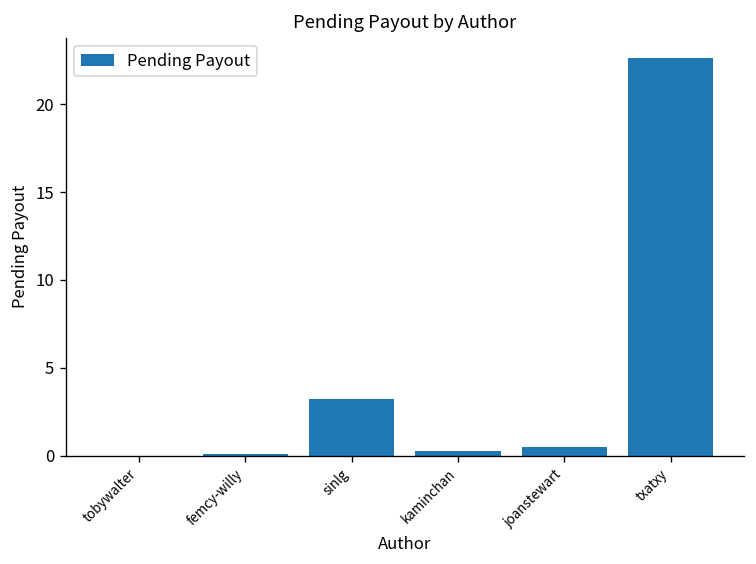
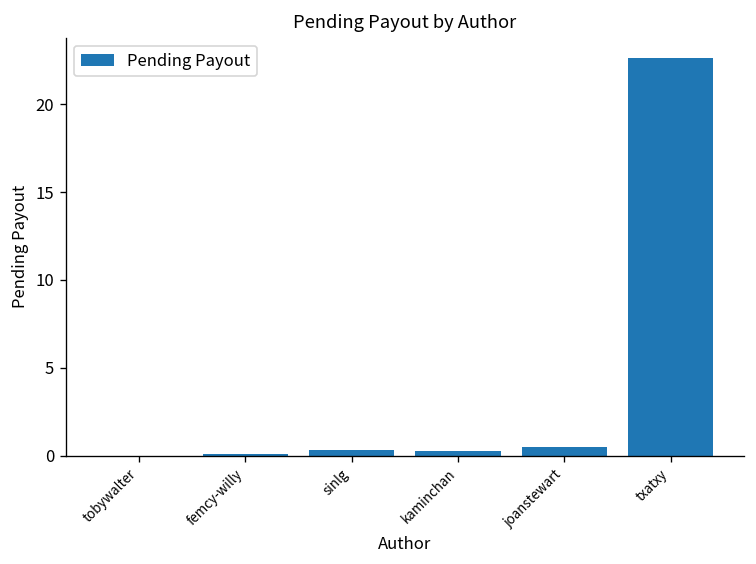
sinlg: 3.2 -> 0.3
